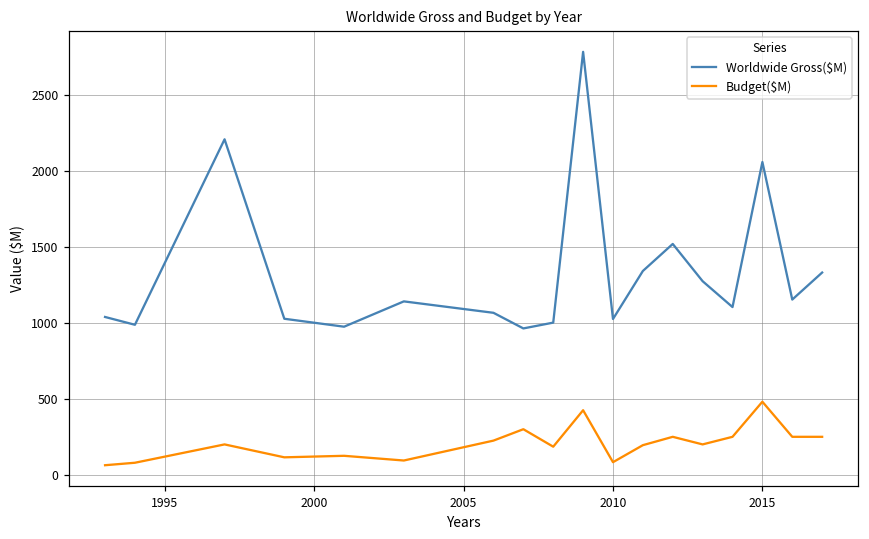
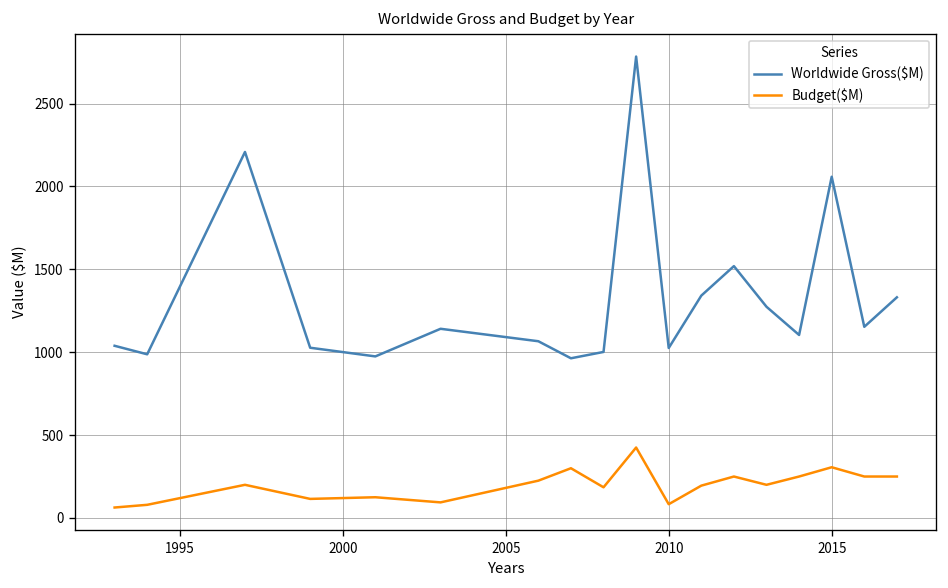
Budget($M), 2015: 480 -> 310
